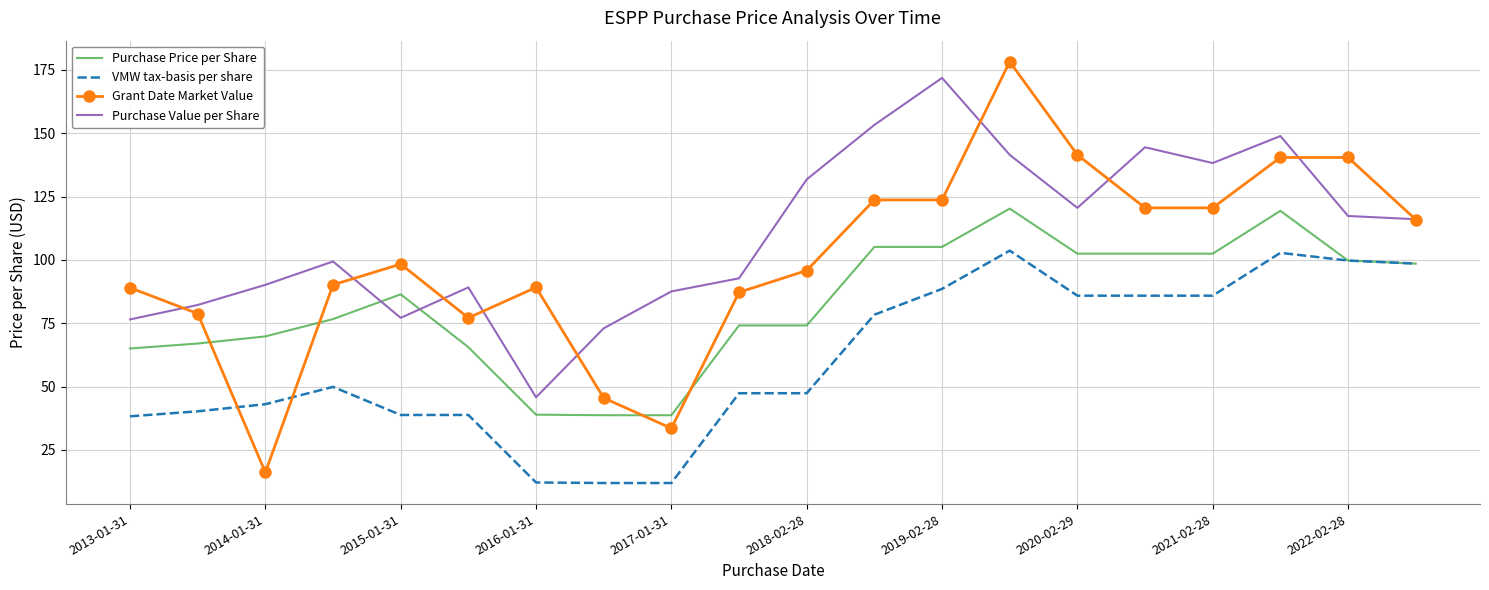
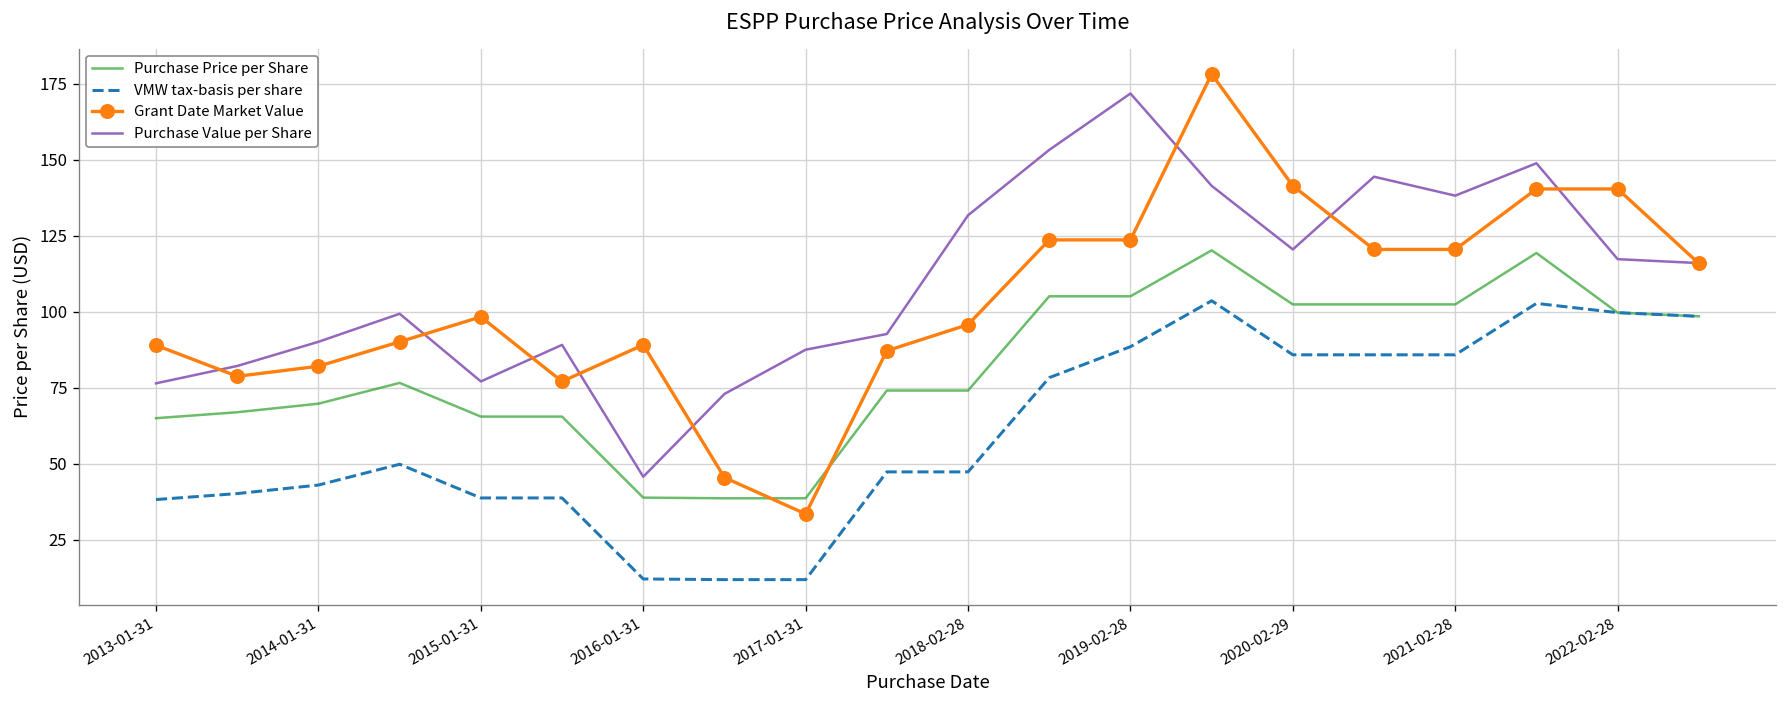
Grant Date Market Value, 2014-01-31: 16 -> 82
Purchase Price per Share, 2015-01-31: 86 -> 66
